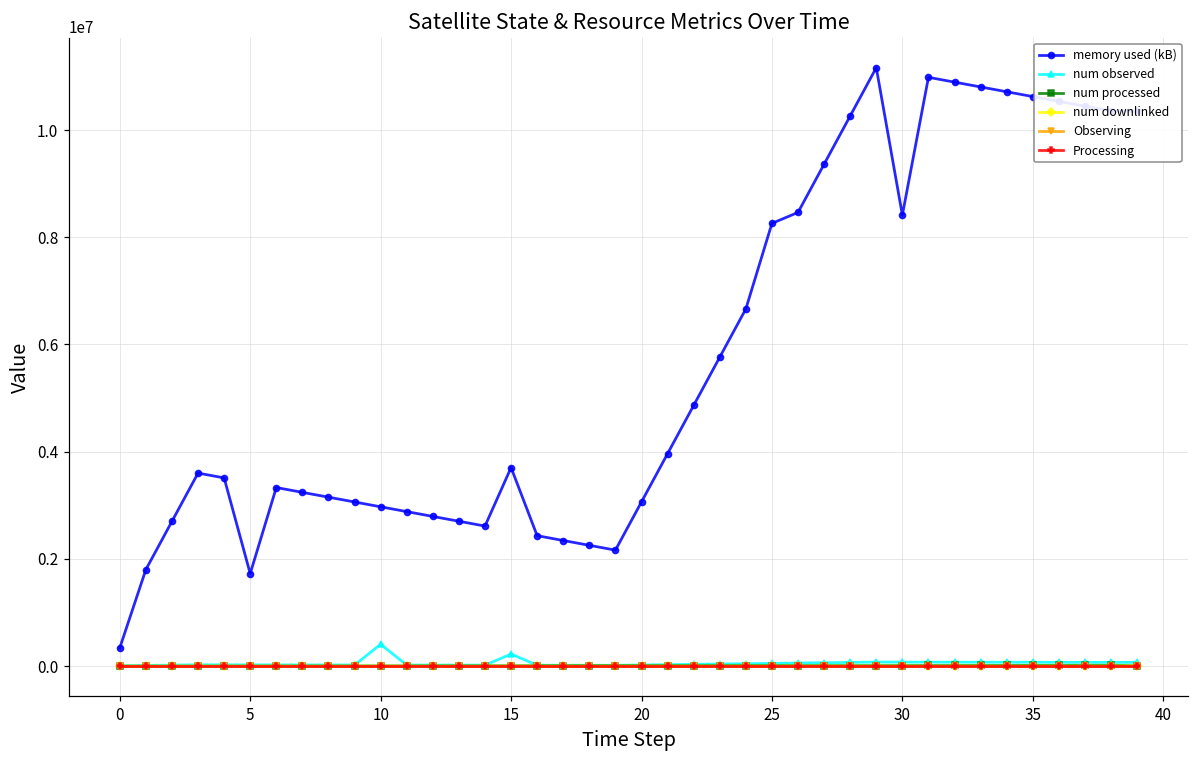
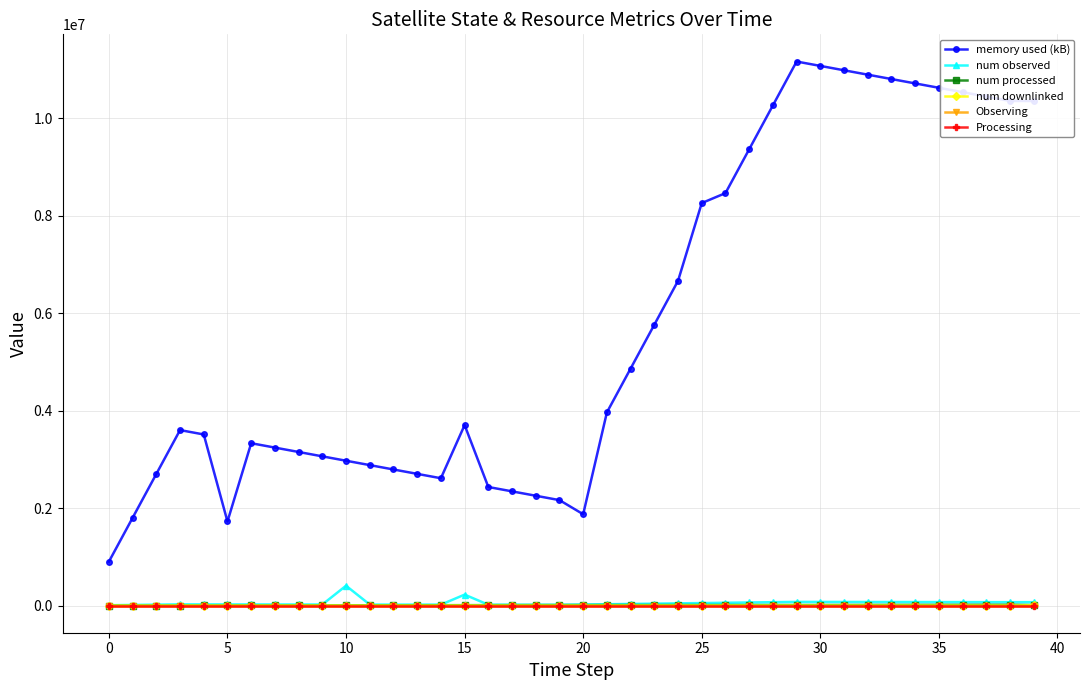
memory used (kB), 0: 300000 -> 900000
memory used (kB), 20: 3100000 -> 1900000
memory used (kB), 30: 8400000 -> 11100000
